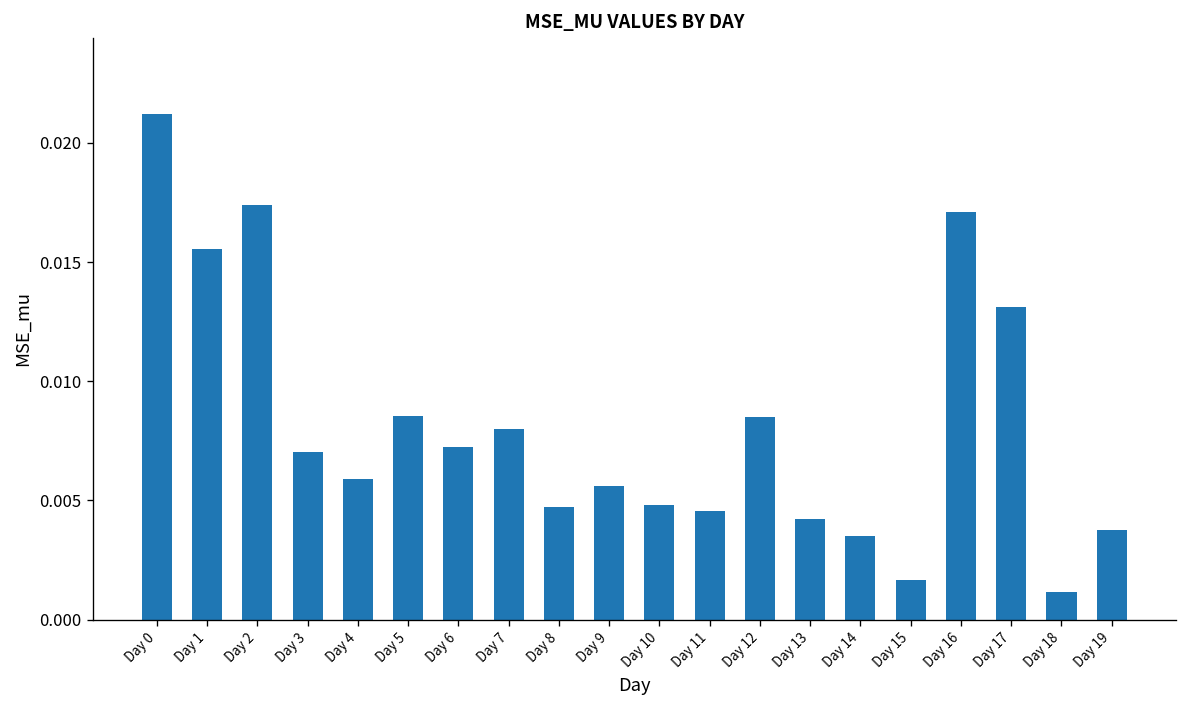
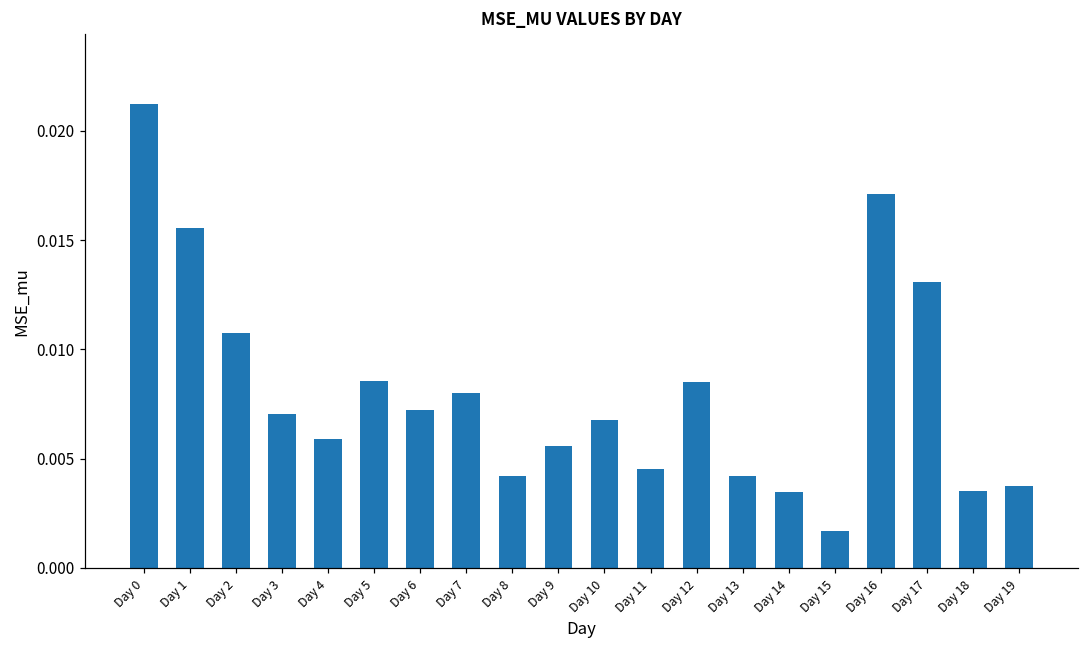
Day 2: 0.0174 -> 0.0108
Day 8: 0.0047 -> 0.0042
Day 10: 0.0048 -> 0.0068
Day 18: 0.0012 -> 0.0035
